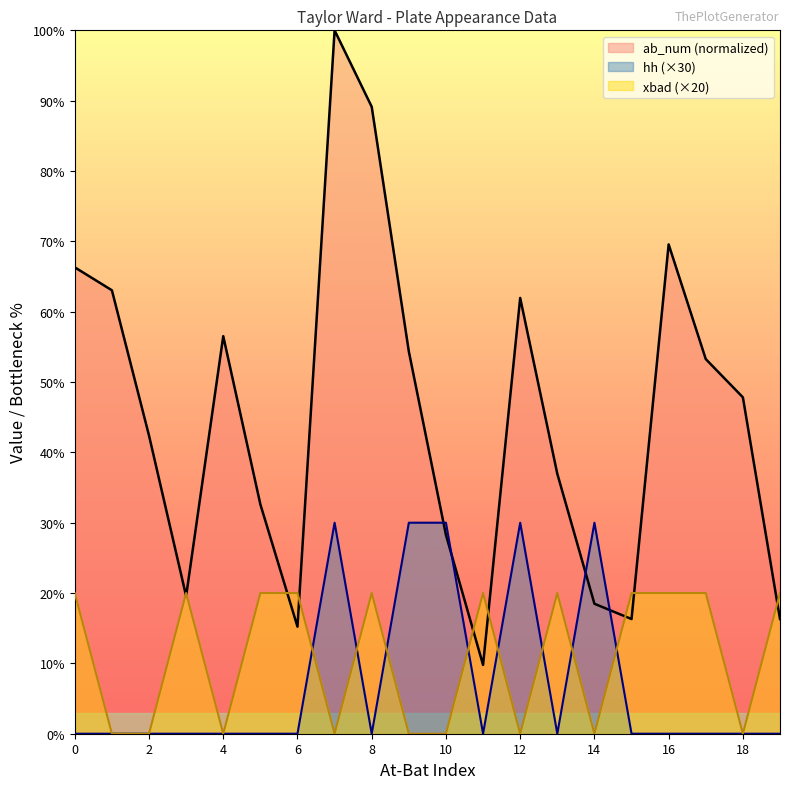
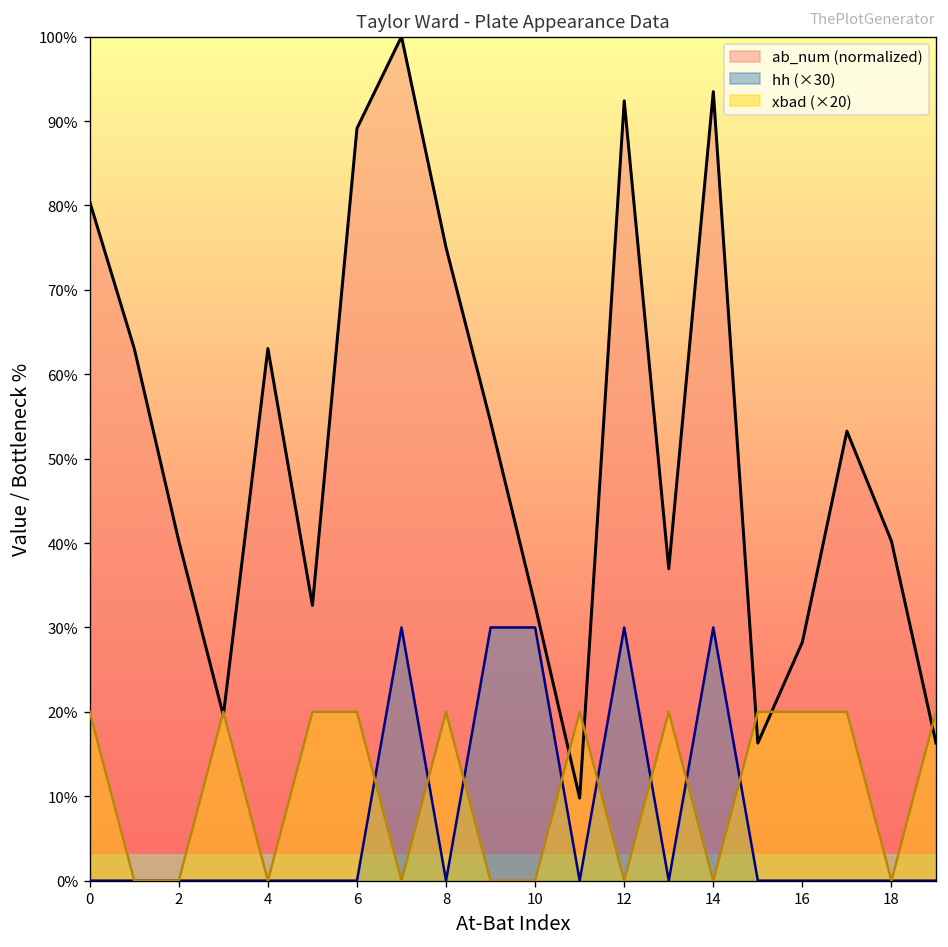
ab_num (normalized), 0: 66% -> 80%
ab_num (normalized), 2: 42% -> 40%
ab_num (normalized), 4: 57% -> 63%
ab_num (normalized), 6: 15% -> 89%
ab_num (normalized), 8: 89% -> 75%
ab_num (normalized), 10: 28% -> 33%
ab_num (normalized), 12: 62% -> 92%
ab_num (normalized), 14: 18% -> 93%
ab_num (normalized), 16: 70% -> 28%
ab_num (normalized), 18: 48% -> 40%
